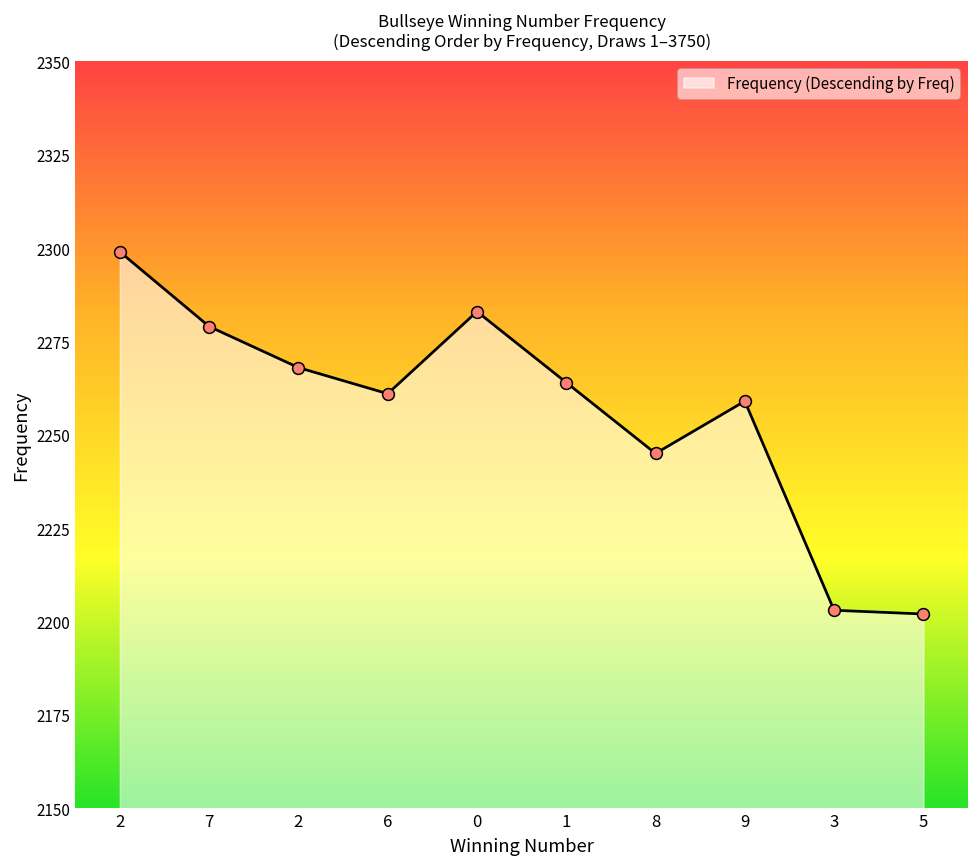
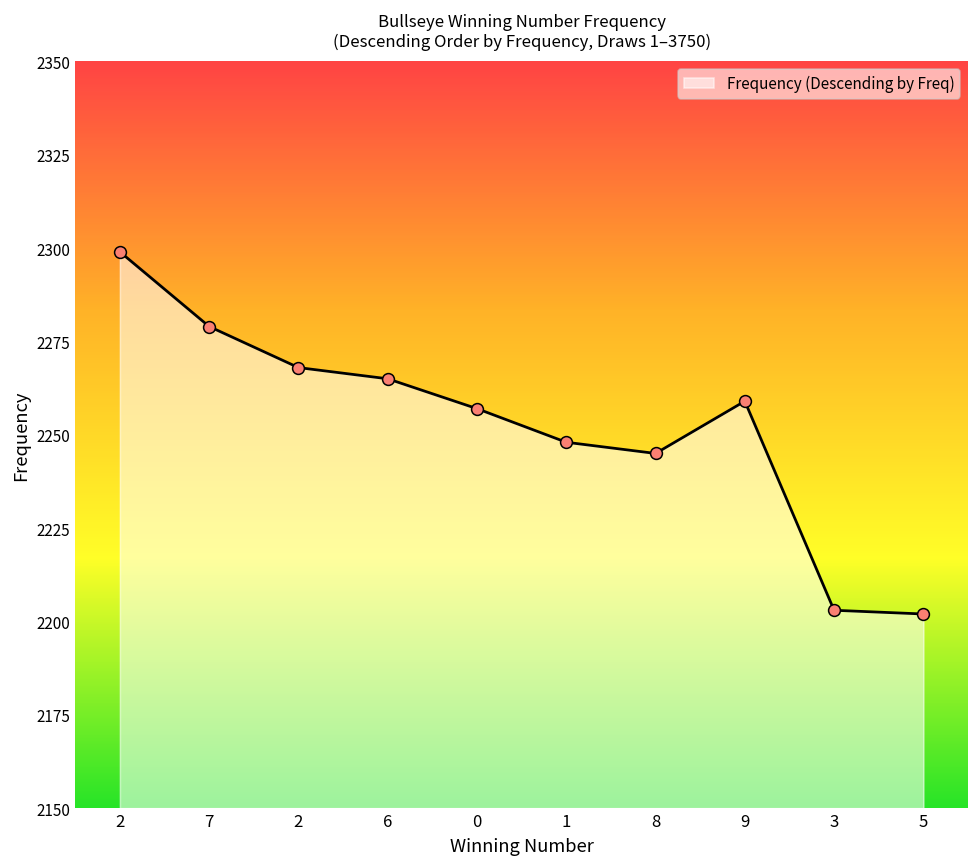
6: 2261 -> 2265
0: 2283 -> 2257
1: 2264 -> 2248
